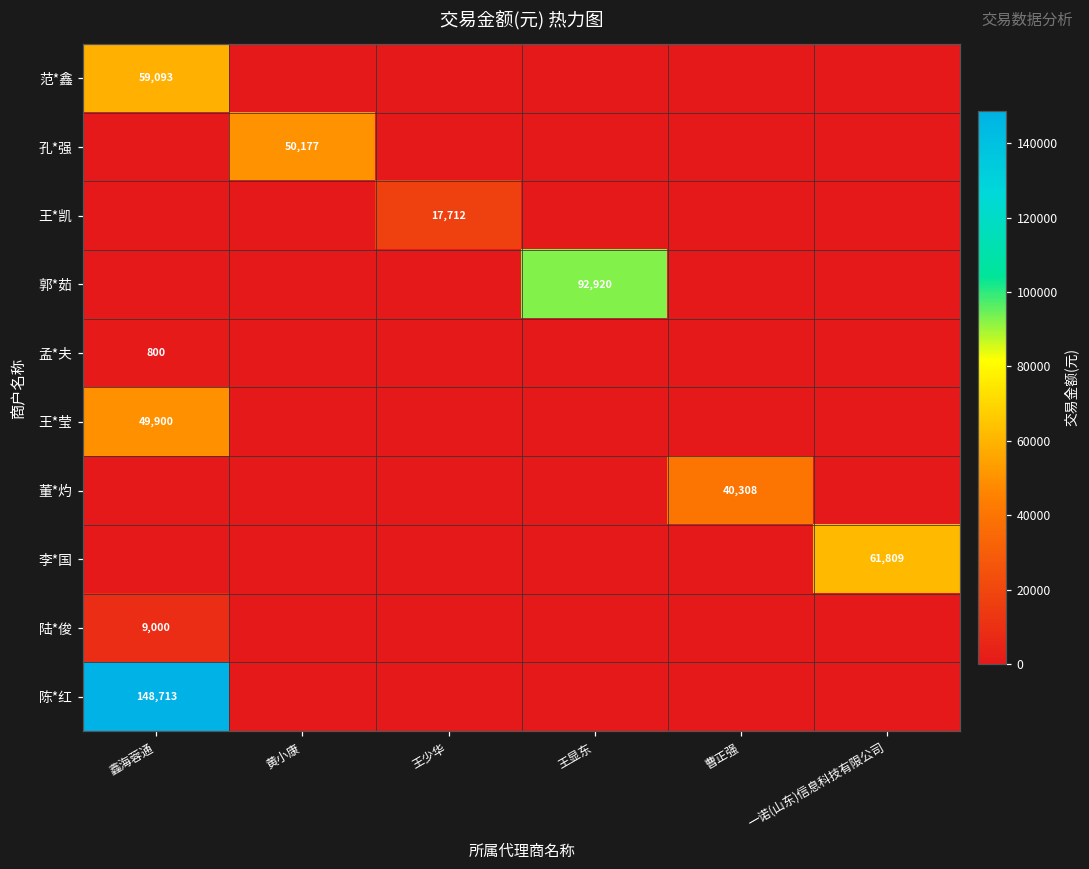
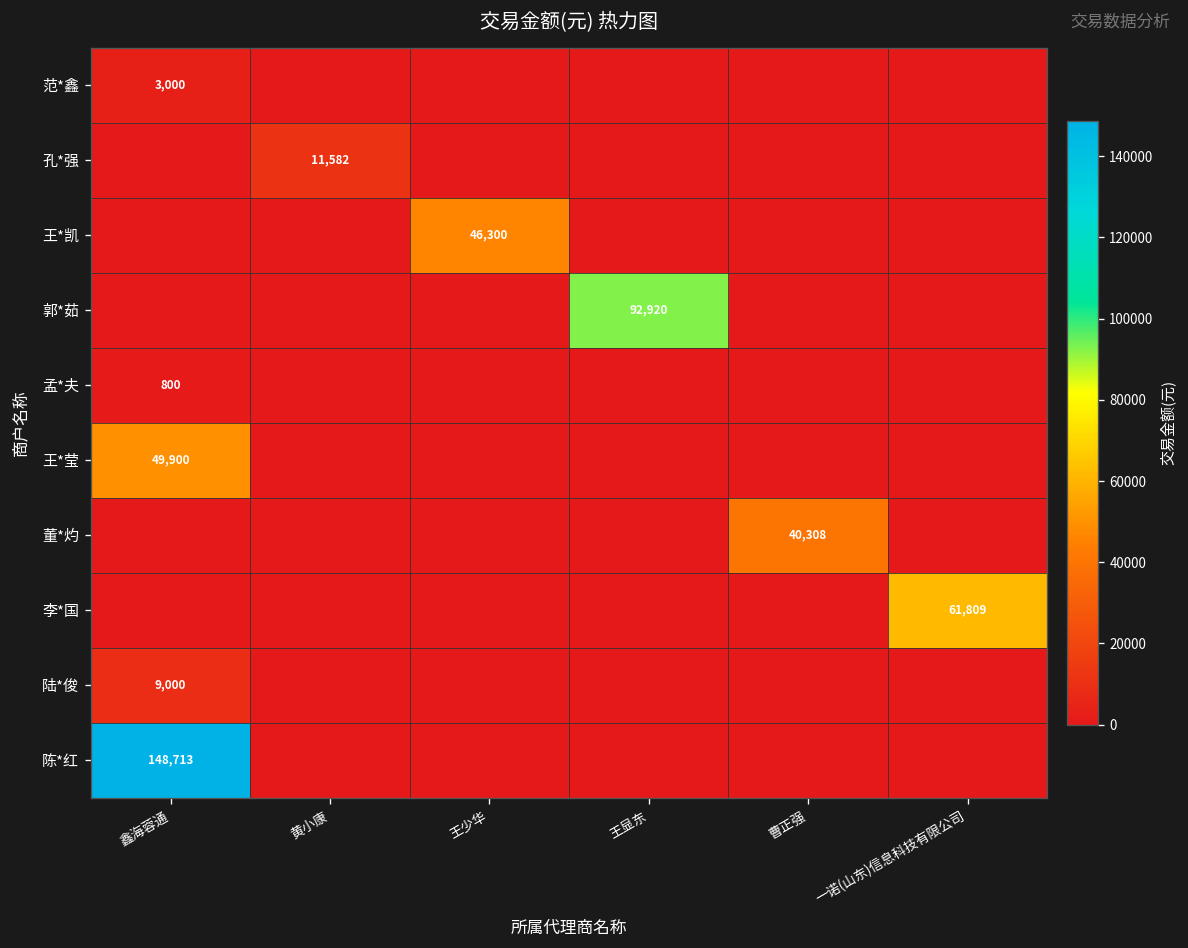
范*鑫, 鑫海蓉通: 59,093 -> 3,000
孔*强, 黄小康: 50,177 -> 11,582
王*凯, 王少华: 17,712 -> 46,300
